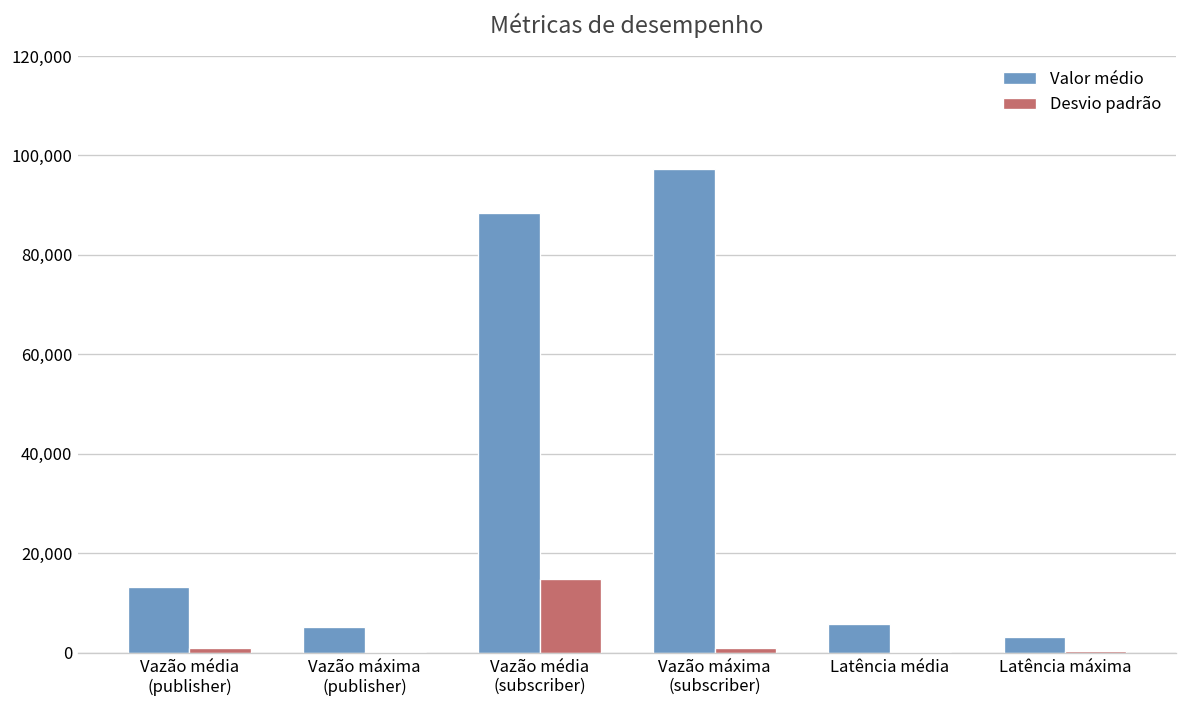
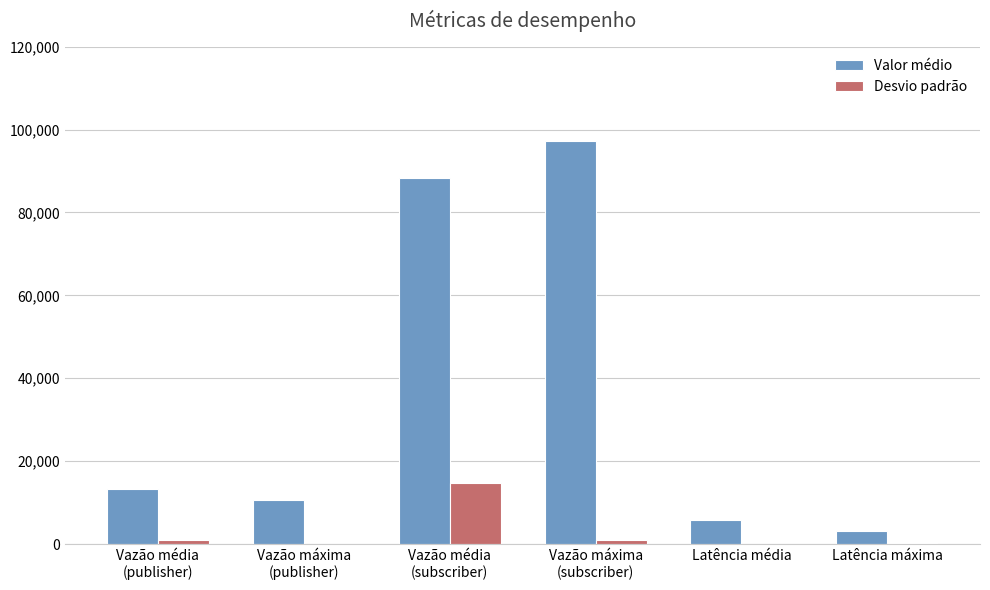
Valor médio, Vazão máxima (publisher): 5,000 -> 11,000
